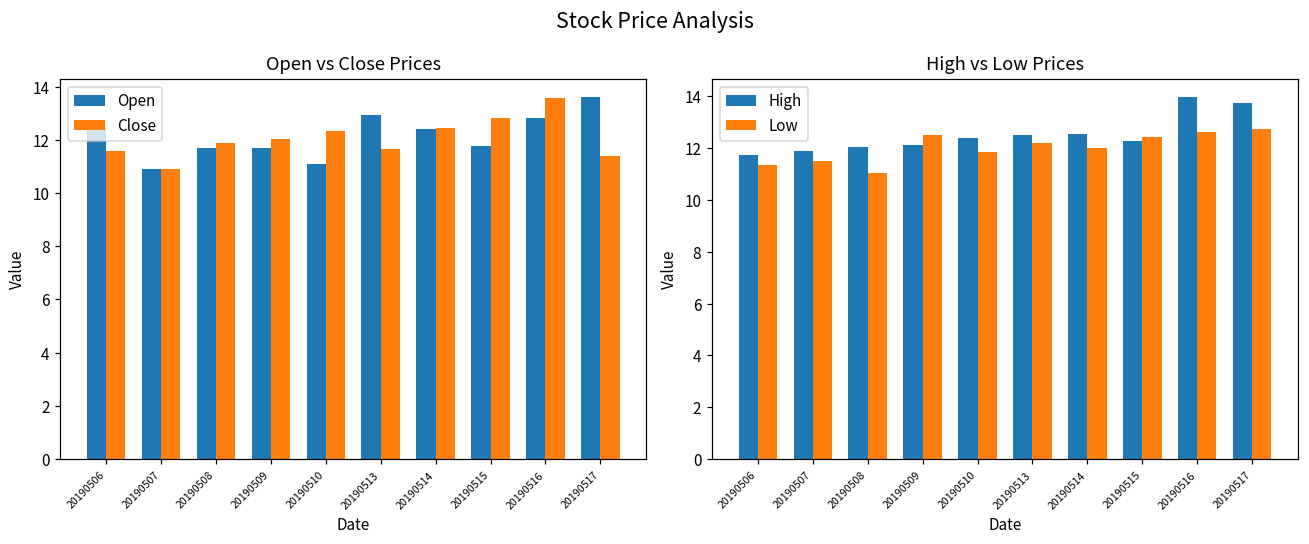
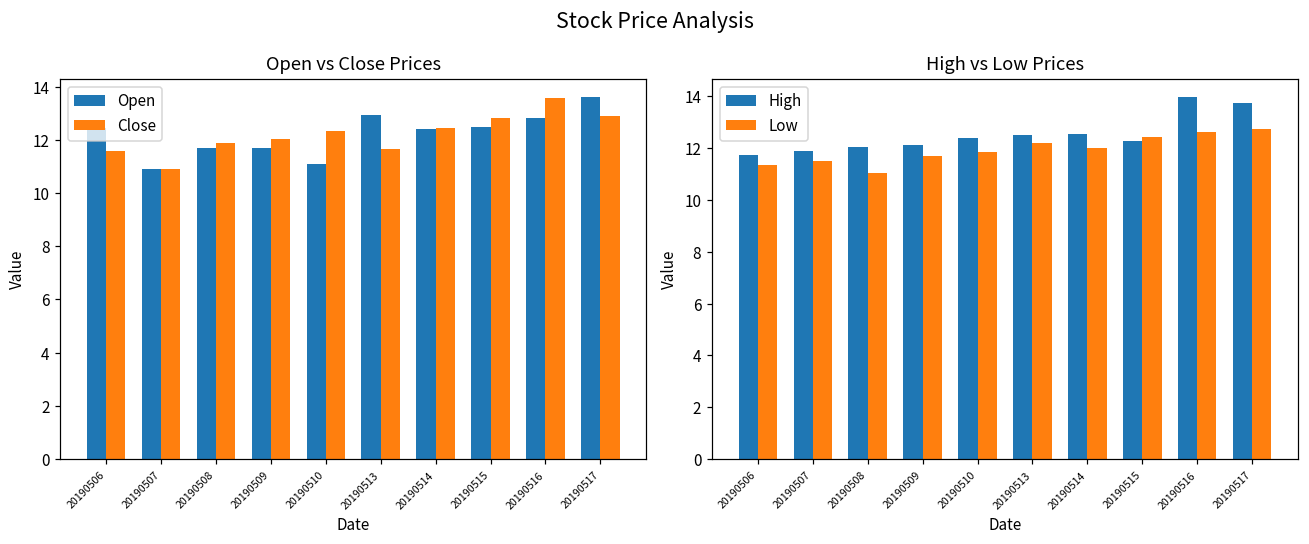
Open vs Close Prices, Open, 20190515: 11.8 -> 12.5
Open vs Close Prices, Close, 20190517: 11.4 -> 12.9
High vs Low Prices, Low, 20190509: 12.5 -> 11.7
